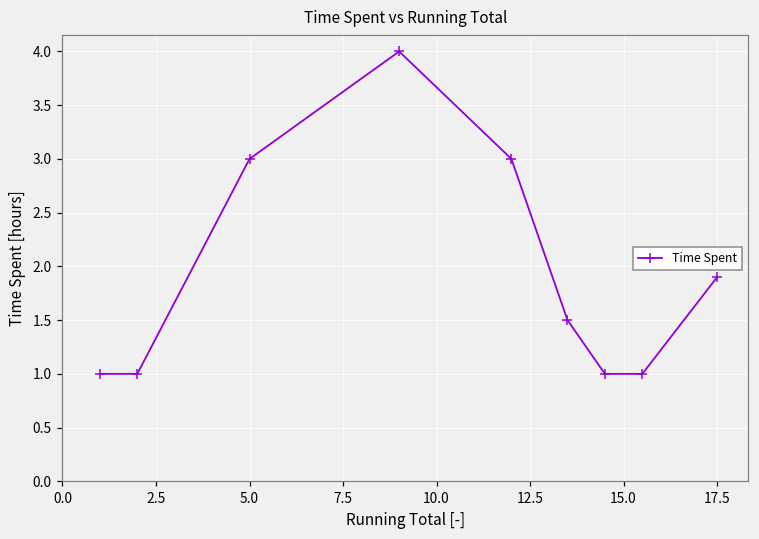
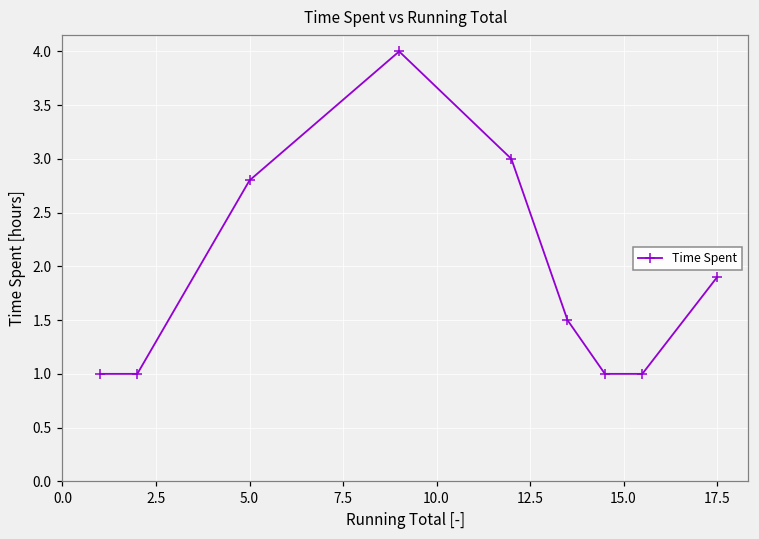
5.0: 3.0 -> 2.8
